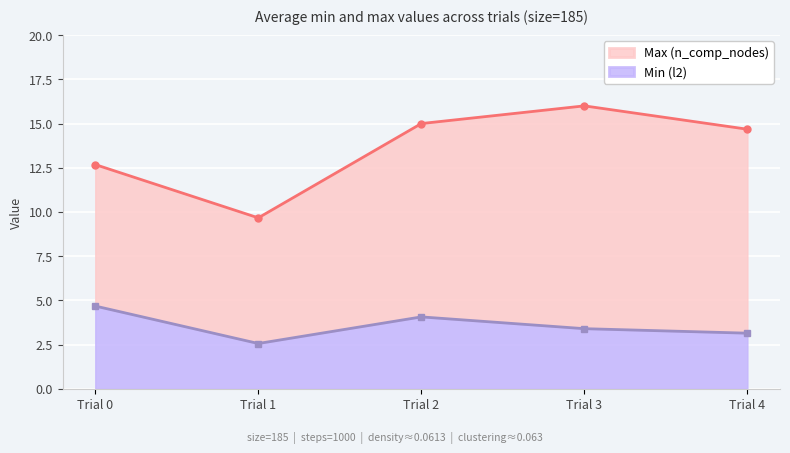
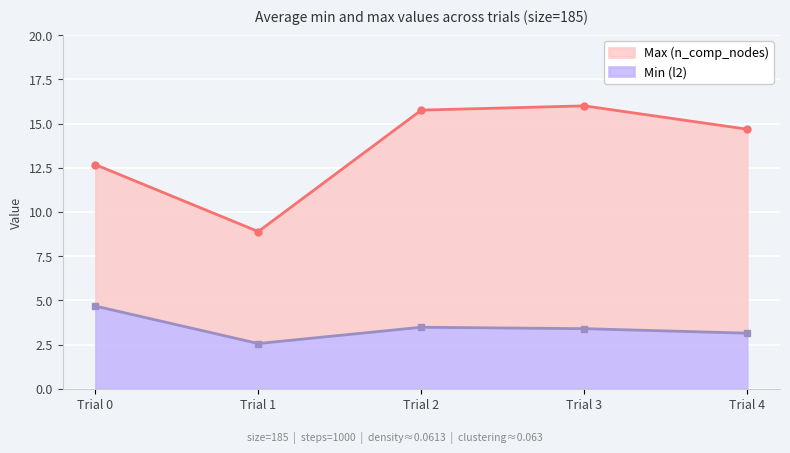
Max (n_comp_nodes), Trial 1: 9.7 -> 8.9
Max (n_comp_nodes), Trial 2: 15.0 -> 15.8
Min (l2), Trial 2: 4.1 -> 3.5
